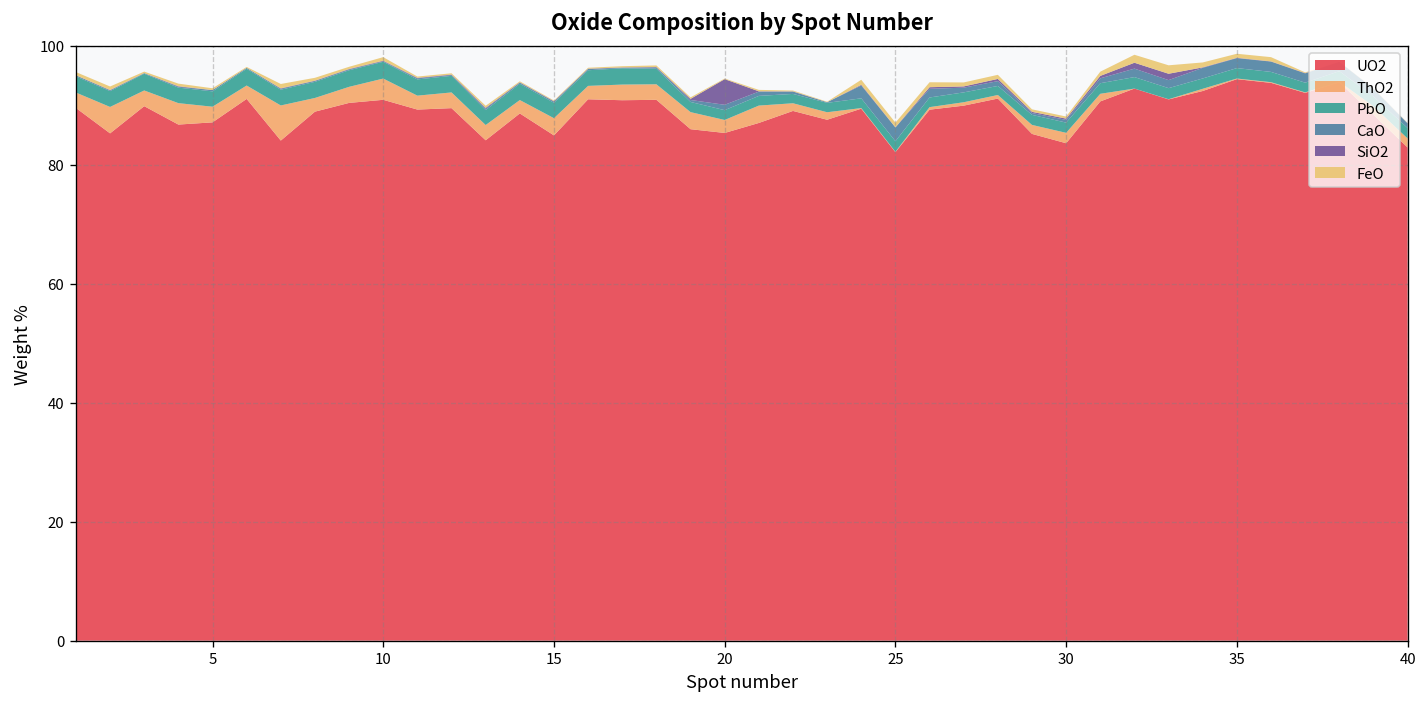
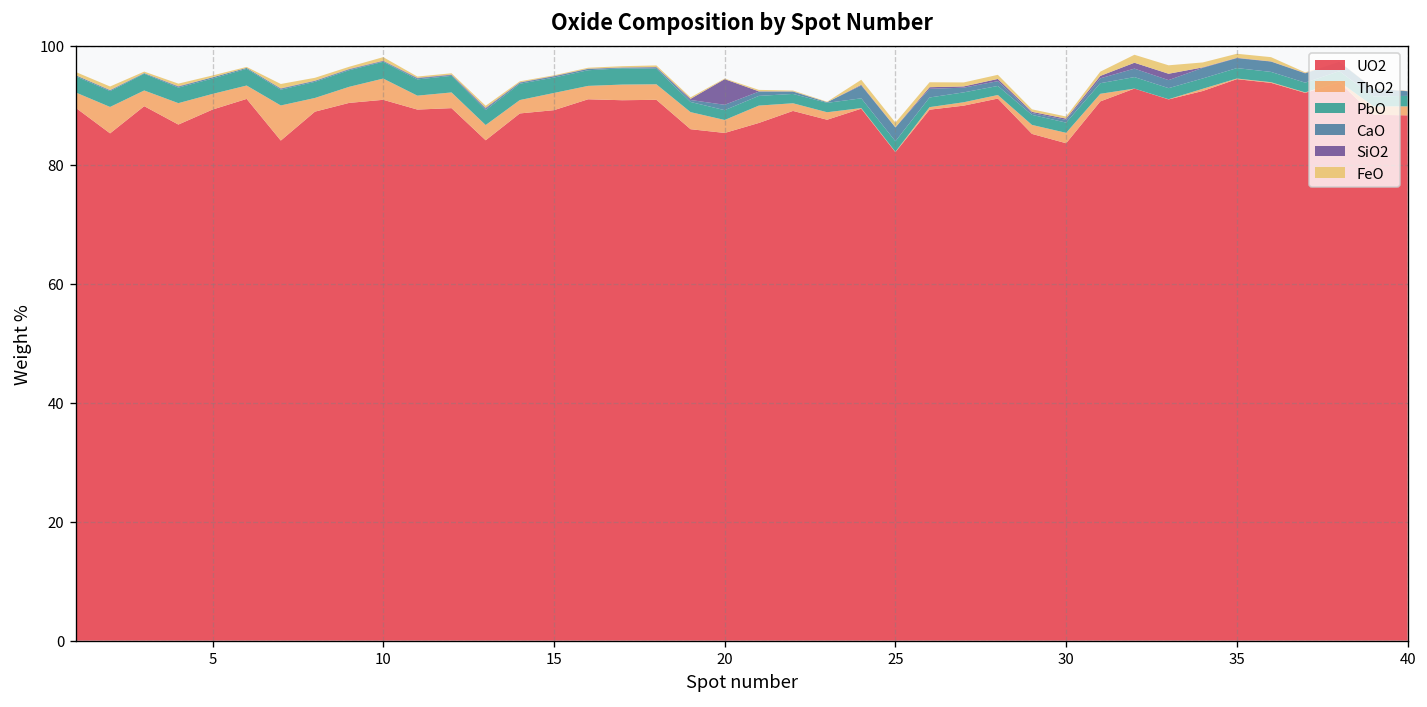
UO2, 5: 87 -> 89
UO2, 15: 85 -> 89
UO2, 40: 83 -> 88
